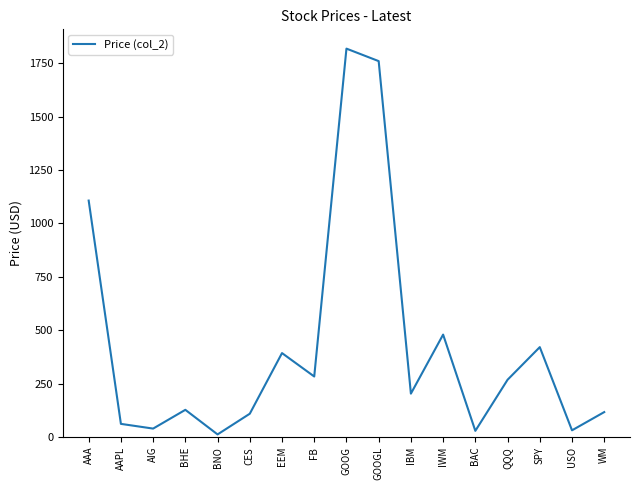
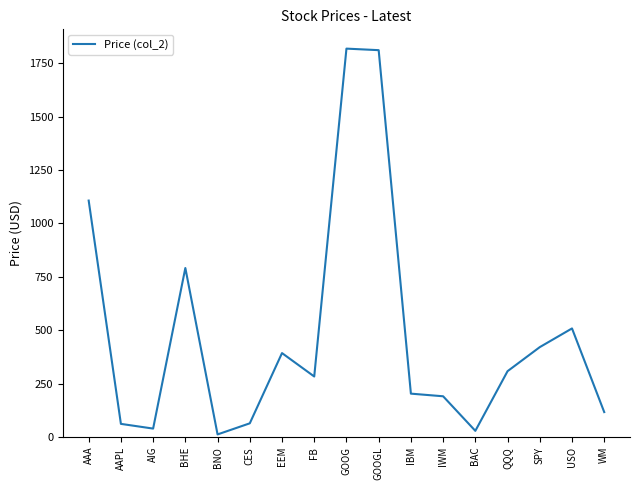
BHE: 130 -> 790
CES: 110 -> 60
GOOGL: 1760 -> 1810
IWM: 480 -> 190
QQQ: 270 -> 310
USO: 30 -> 510
